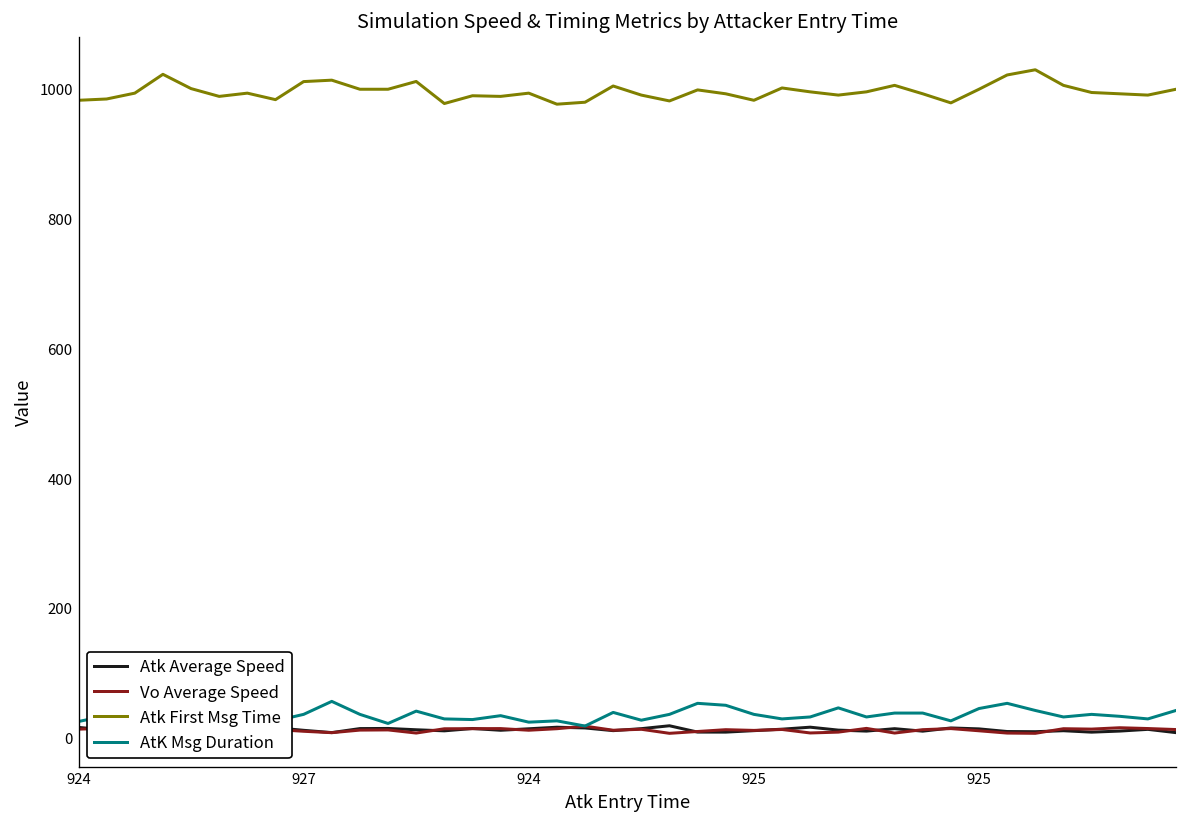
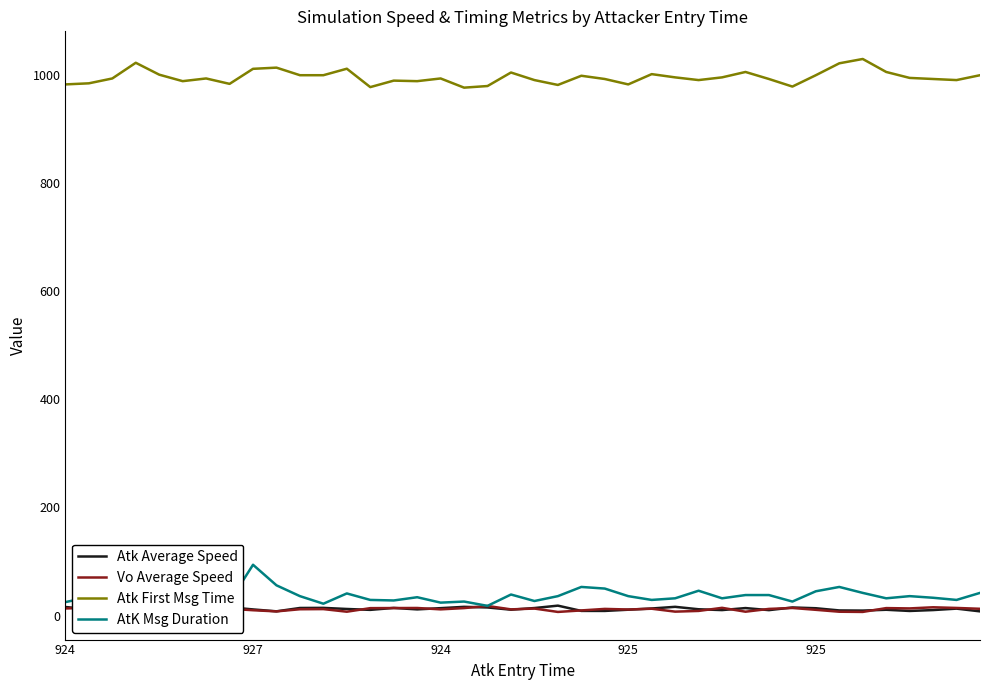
AtK Msg Duration, 927: 40 -> 90
